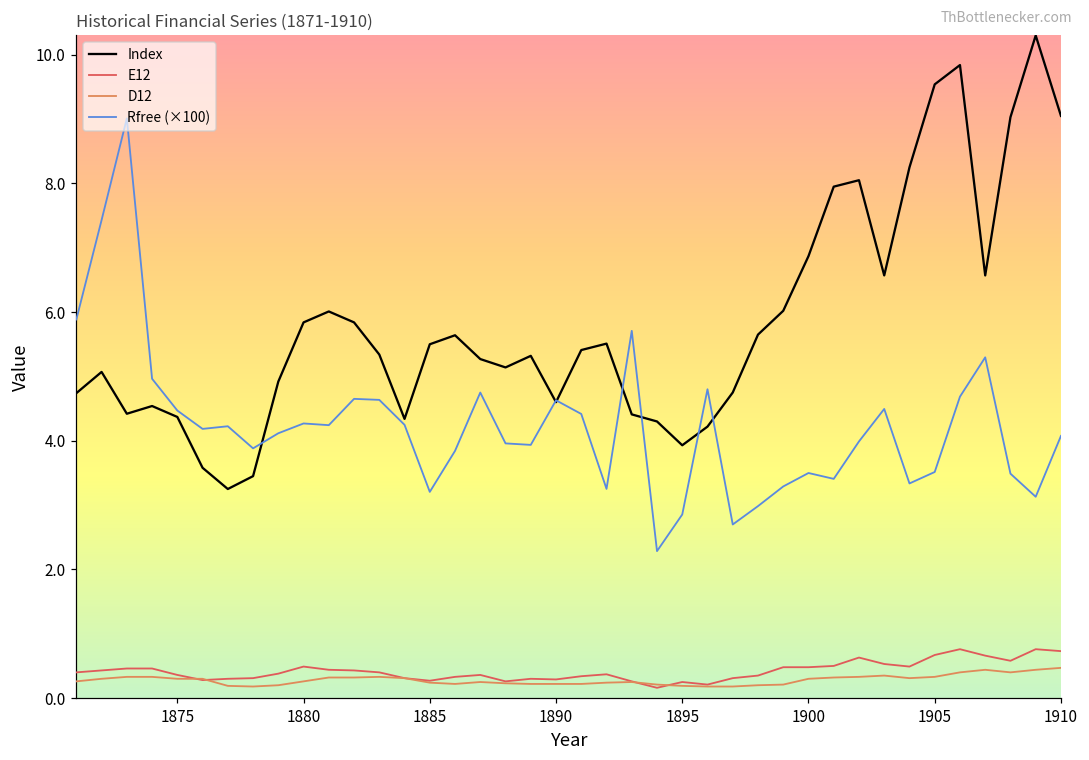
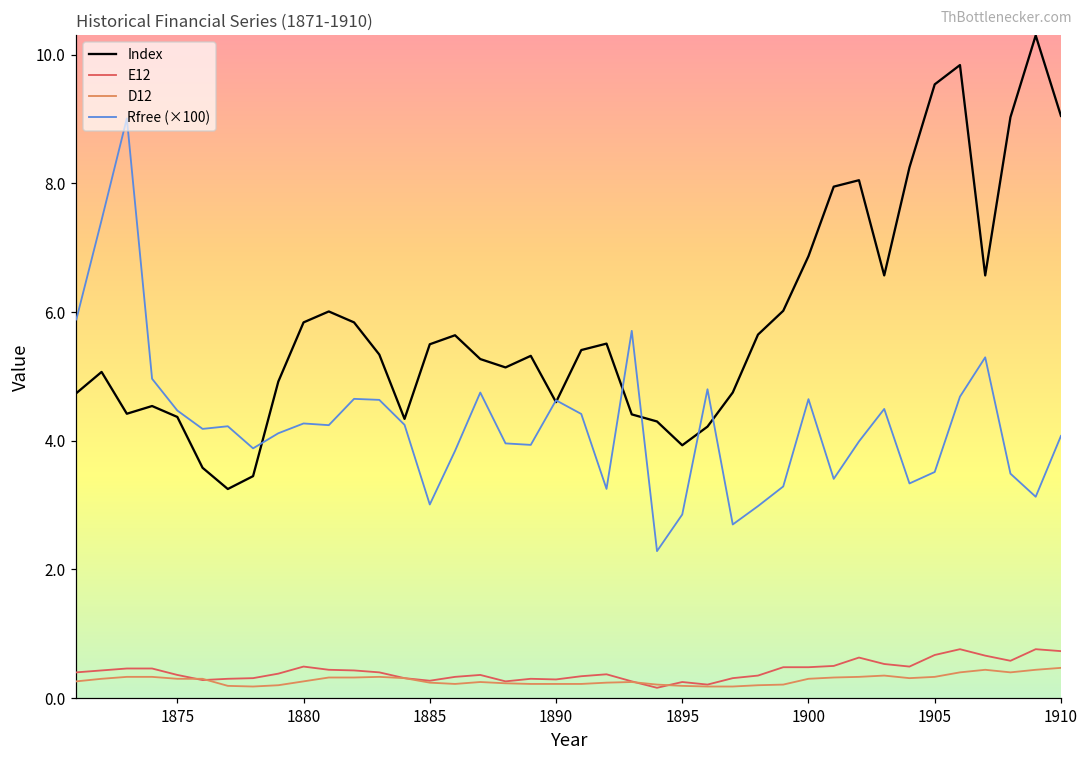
Rfree (×100), 1885: 3.2 -> 3.0
Rfree (×100), 1900: 3.5 -> 4.6
